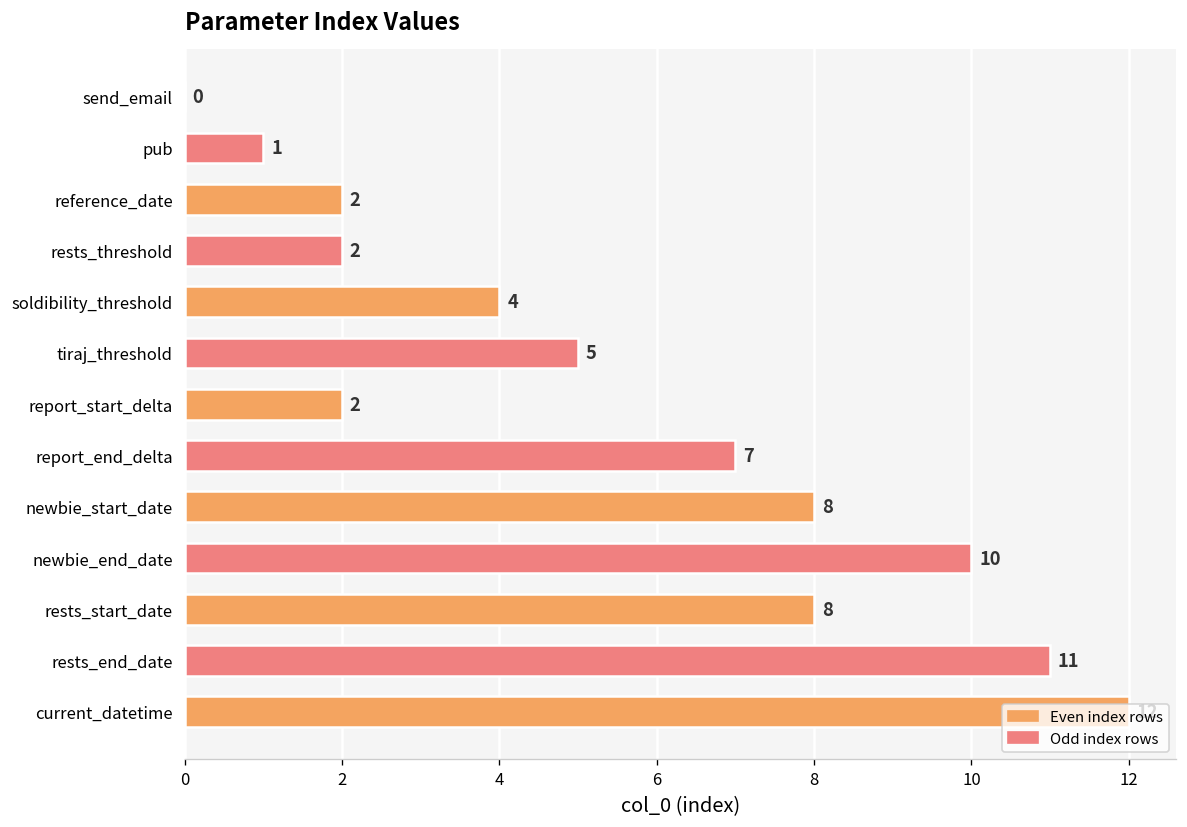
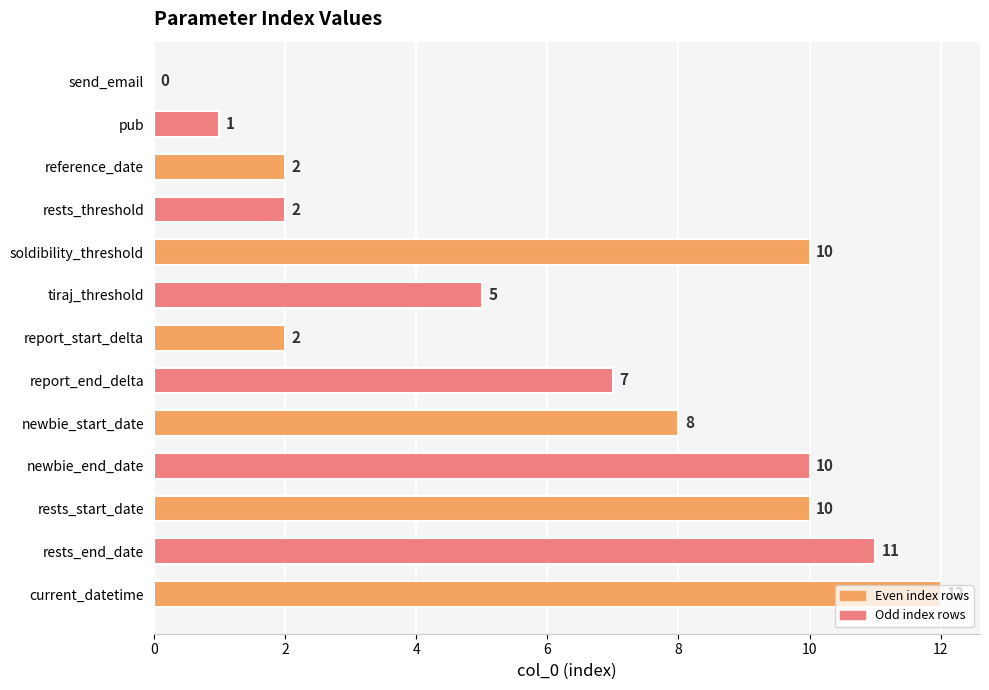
soldibility_threshold: 4 -> 10
rests_start_date: 8 -> 10
